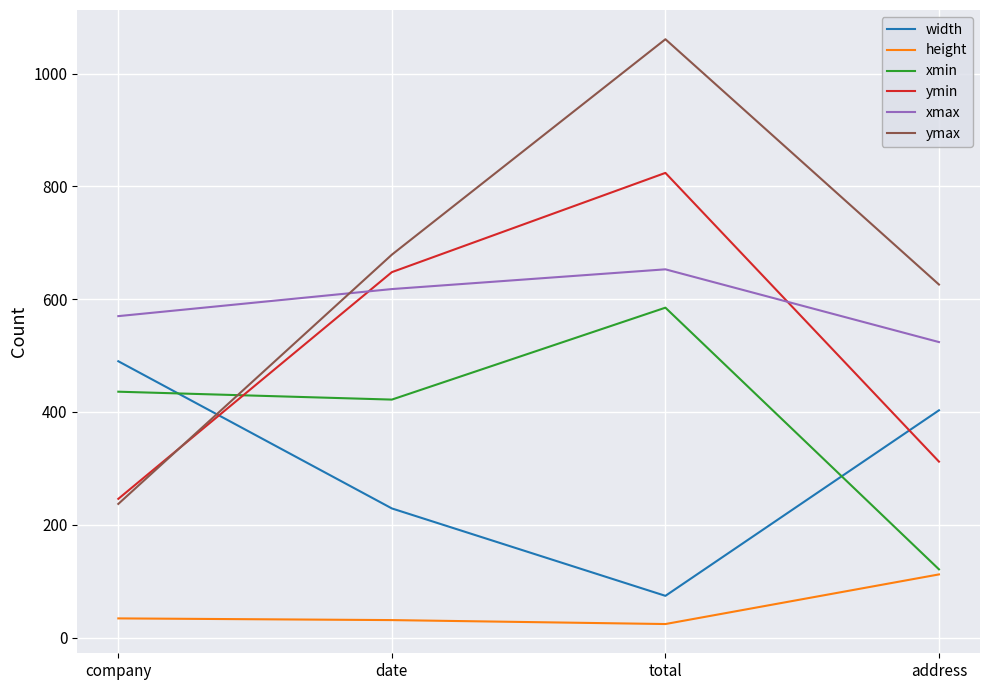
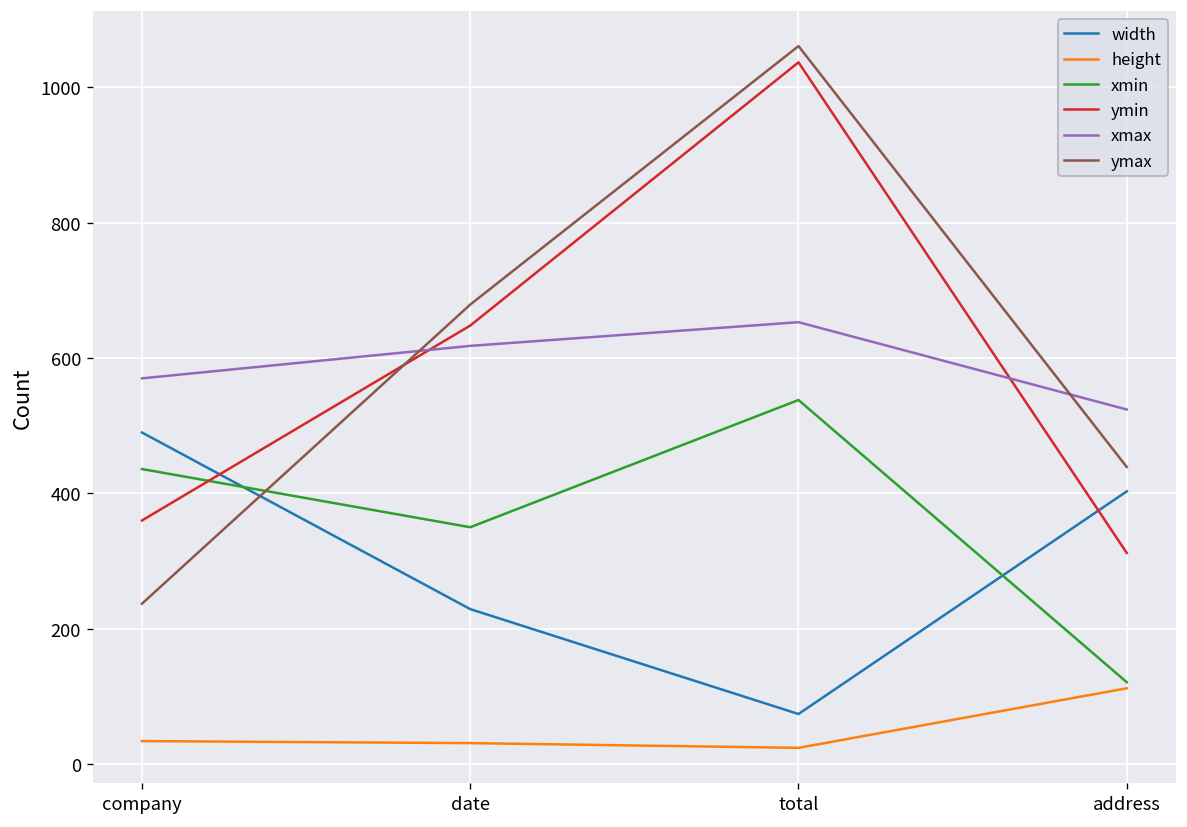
ymin, company: 250 -> 360
xmin, date: 420 -> 350
xmin, total: 590 -> 540
ymin, total: 820 -> 1040
ymax, address: 630 -> 440
